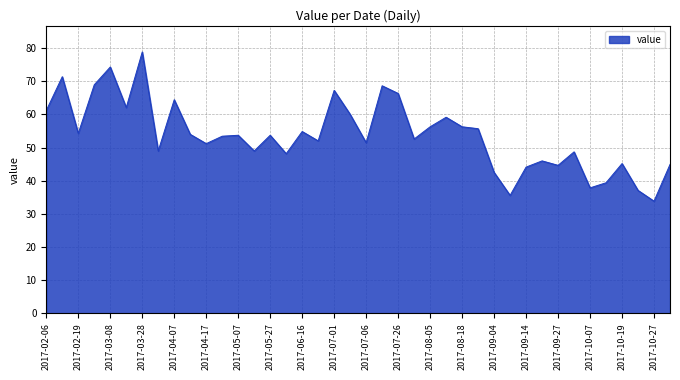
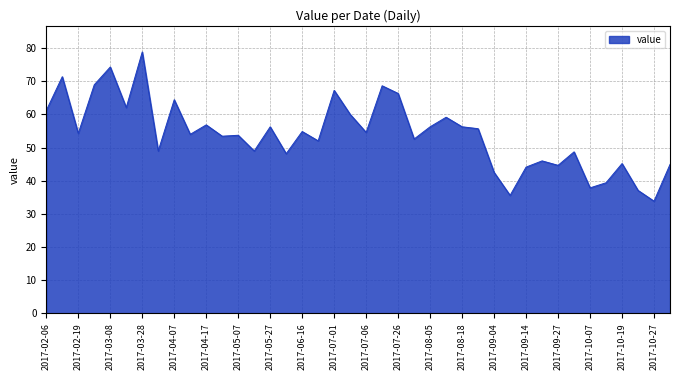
2017-04-17: 51 -> 57
2017-05-27: 54 -> 56
2017-07-06: 51 -> 55
